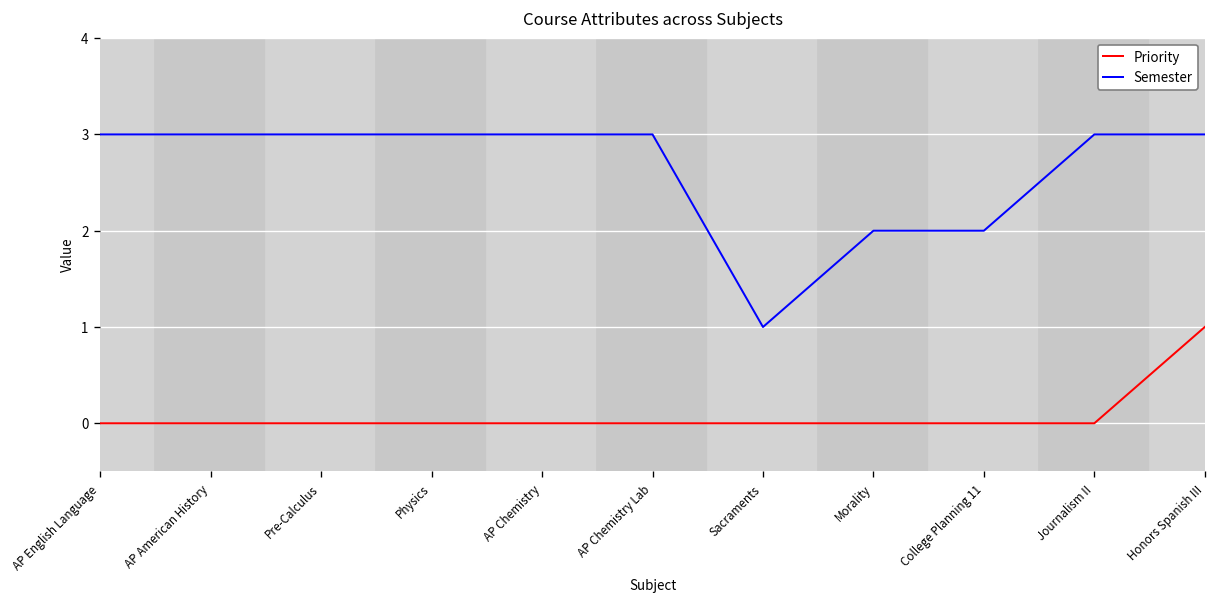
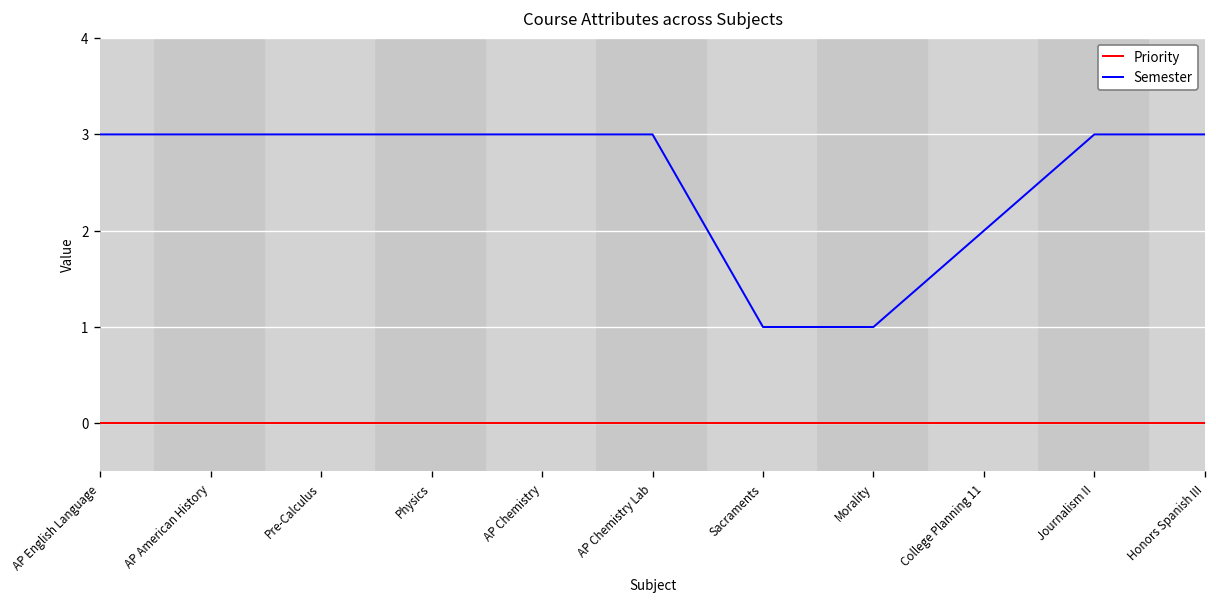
Semester, Morality: 2 -> 1
Priority, Honors Spanish III: 1 -> 0
